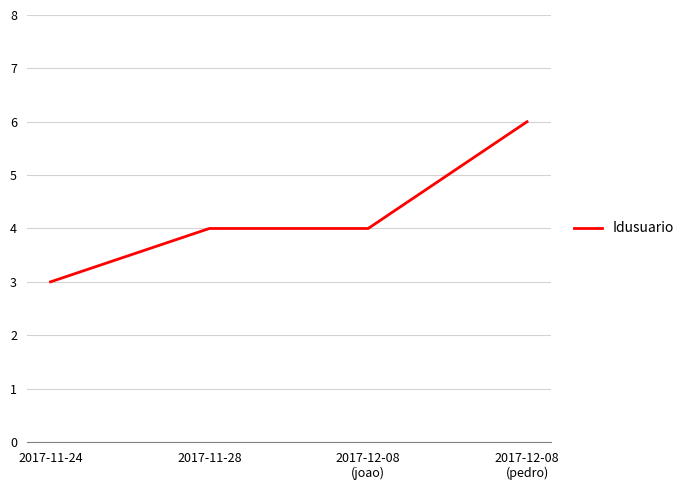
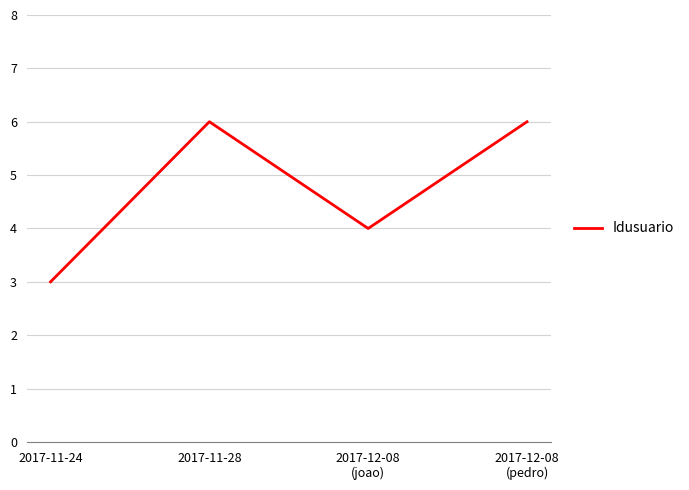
2017-11-28: 4 -> 6
